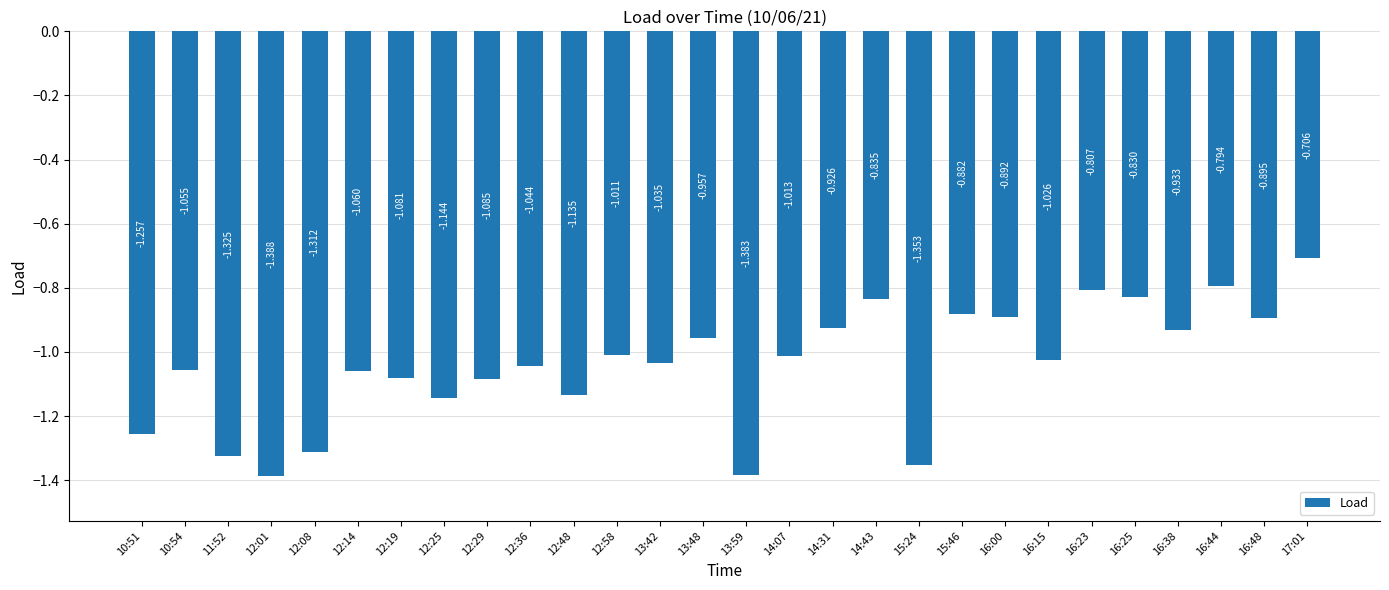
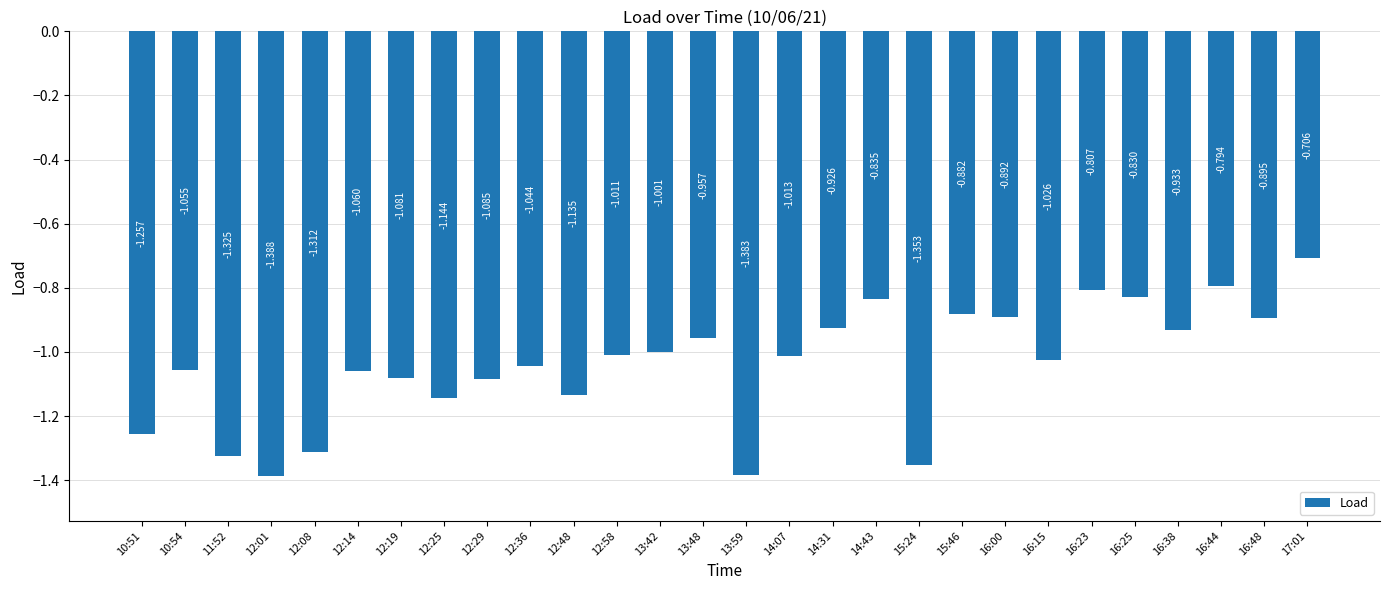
13:42: -1.035 -> -1.001
